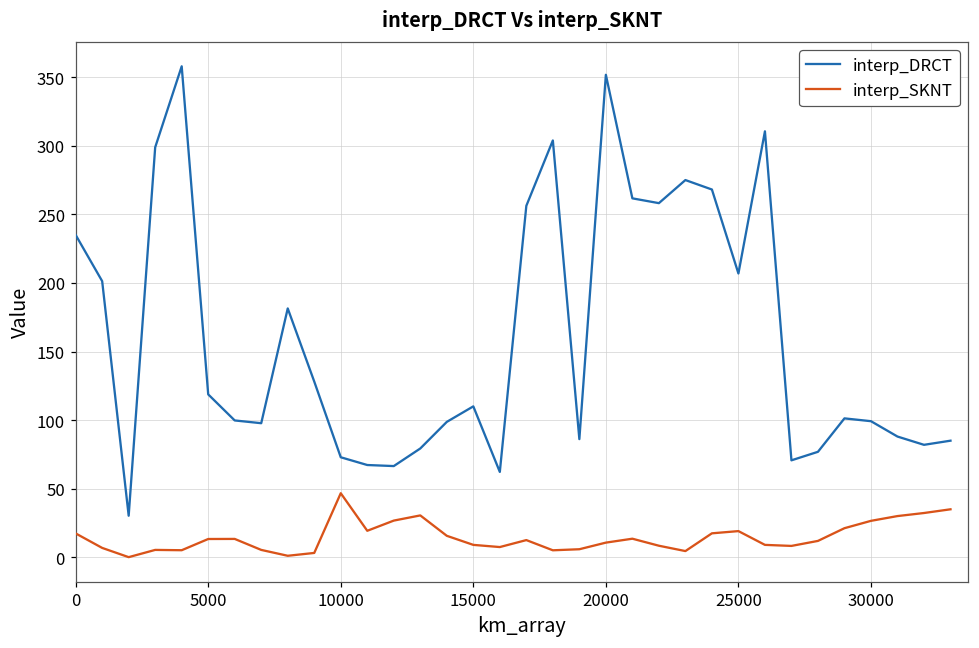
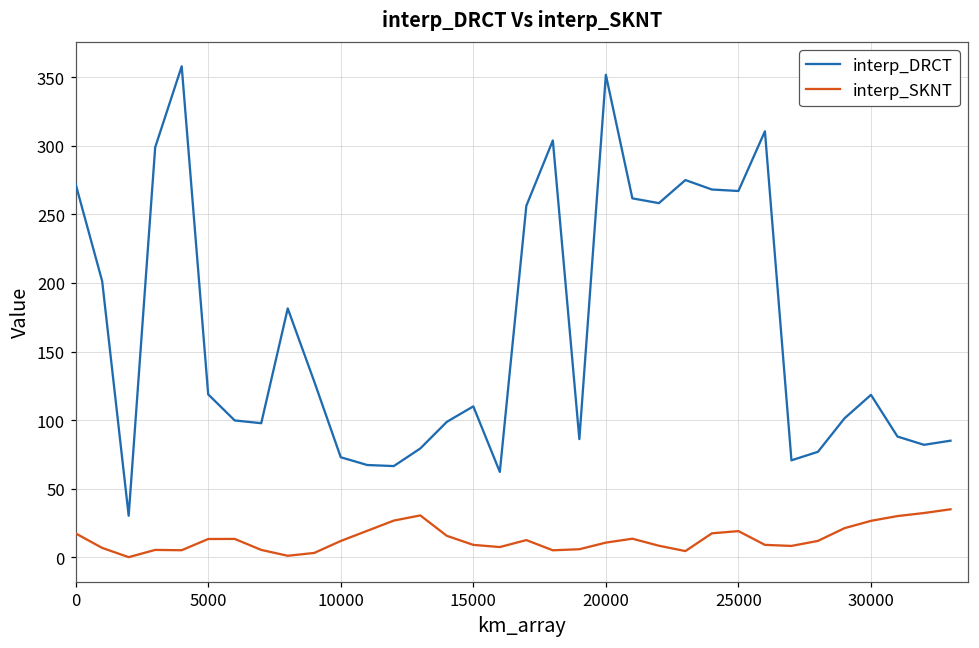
interp_DRCT, 0: 235 -> 272
interp_SKNT, 10000: 47 -> 12
interp_DRCT, 25000: 207 -> 267
interp_DRCT, 30000: 99 -> 118
